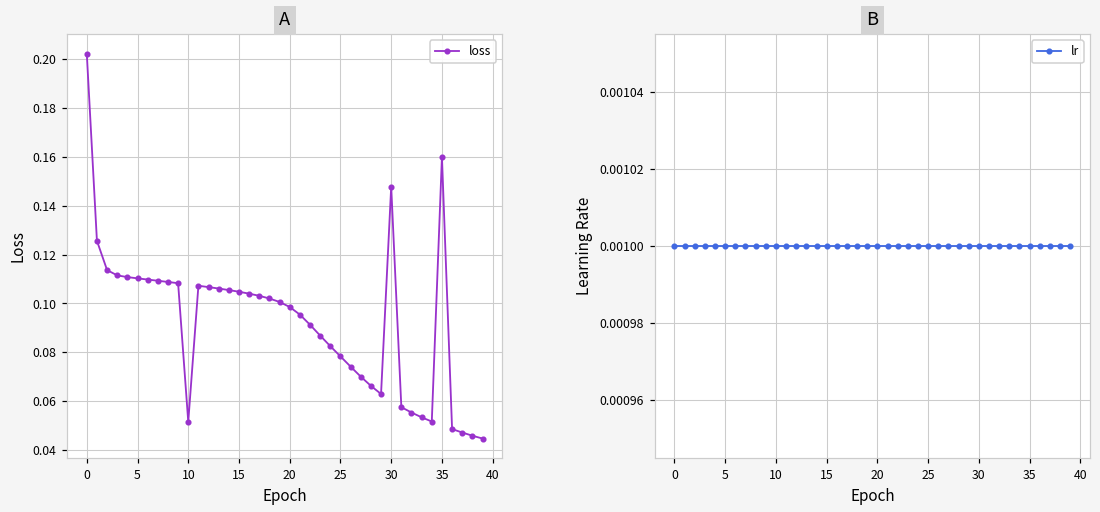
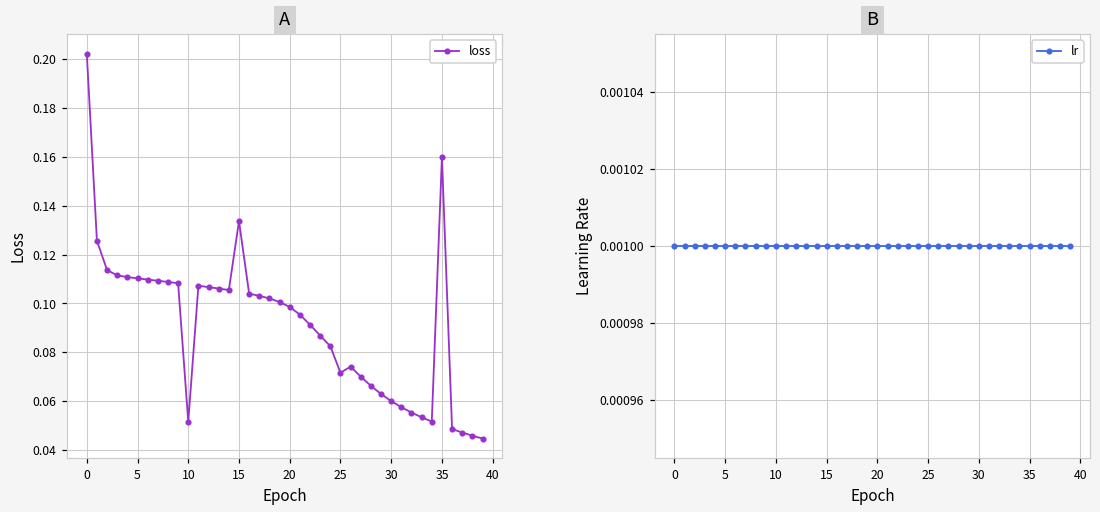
A, 15: 0.105 -> 0.134
A, 25: 0.078 -> 0.072
A, 30: 0.148 -> 0.060
